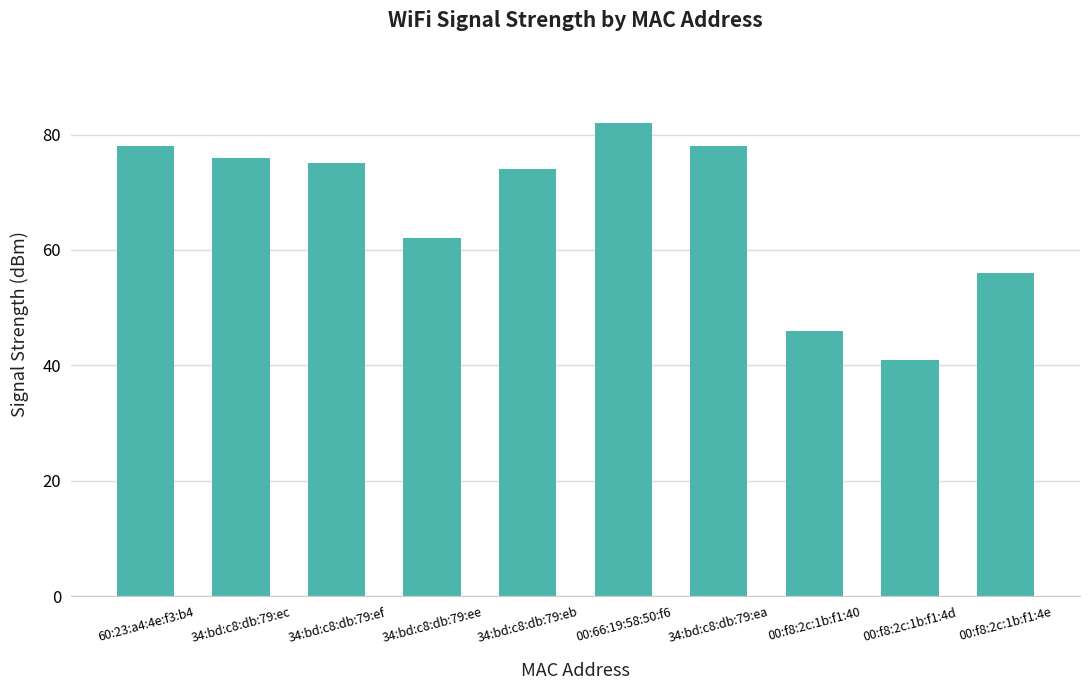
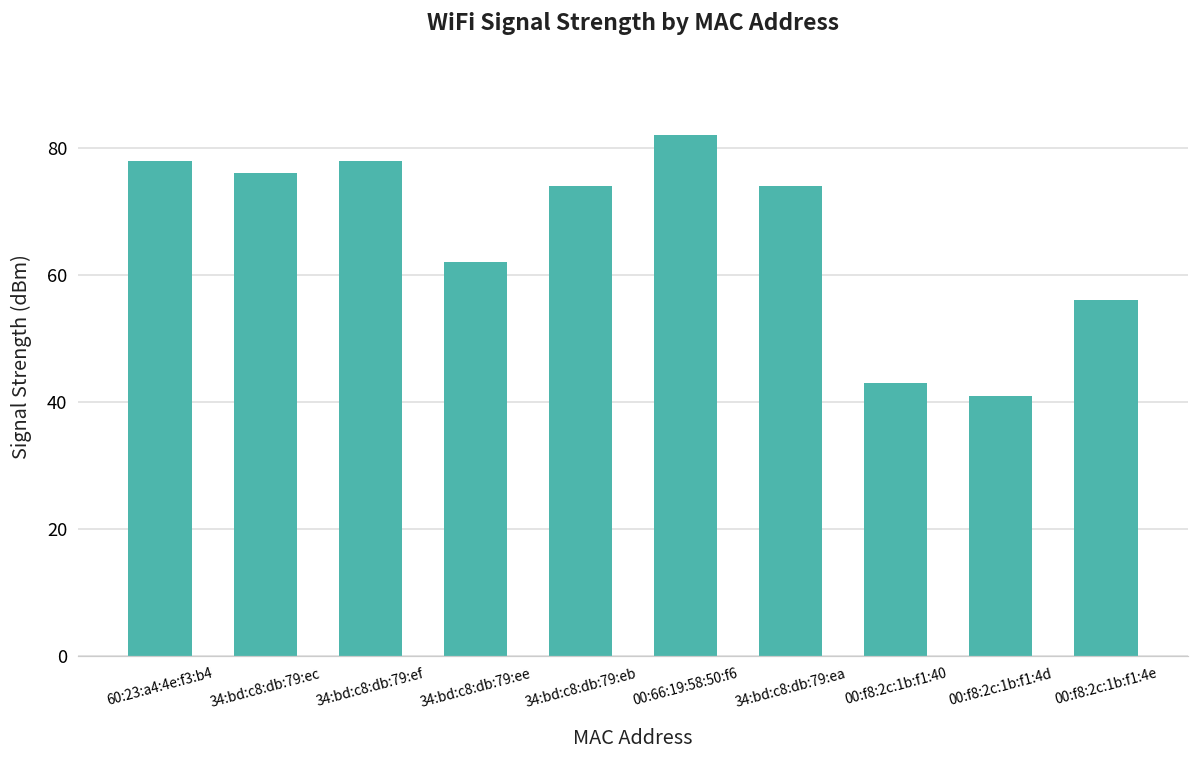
34:bd:c8:db:79:ef: 75 -> 78
34:bd:c8:db:79:ea: 78 -> 74
00:f8:2c:1b:f1:40: 46 -> 43
